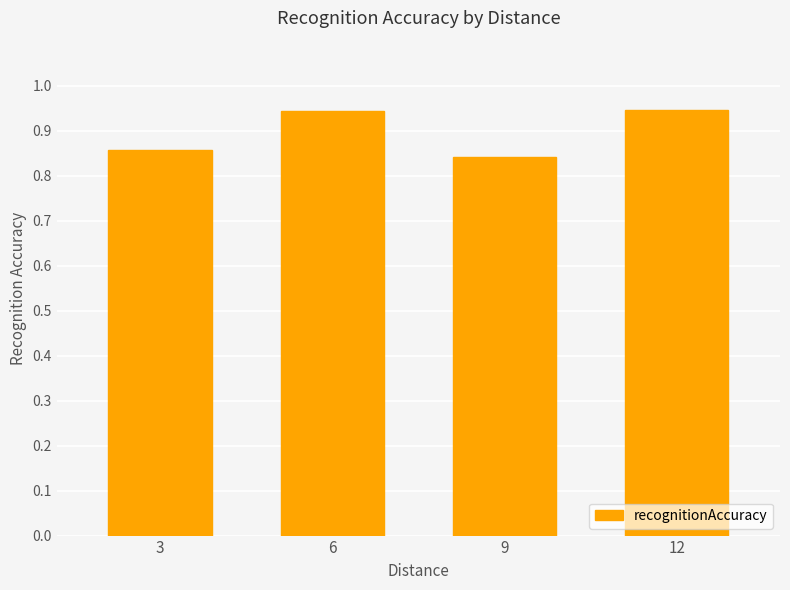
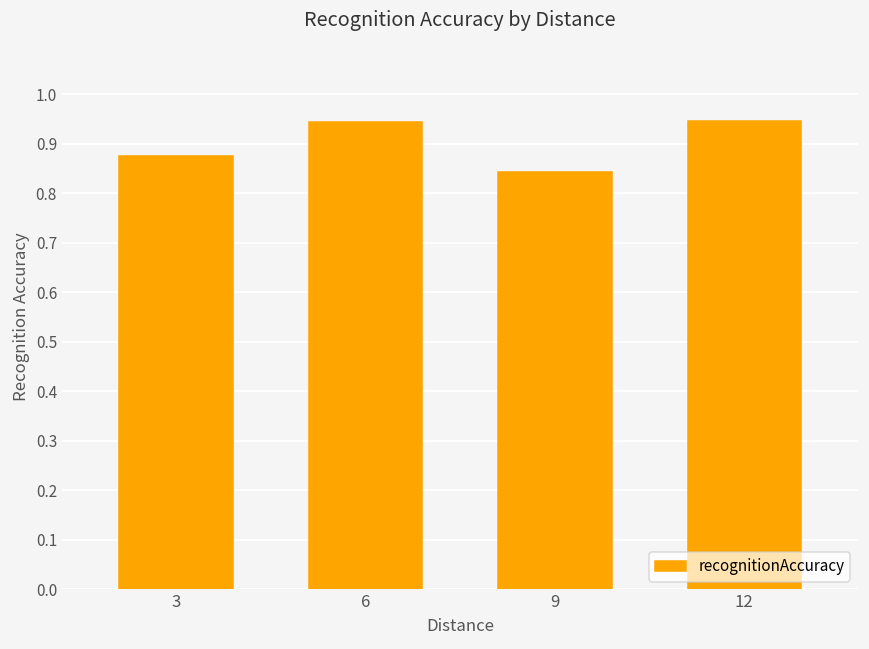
3: 0.86 -> 0.88
